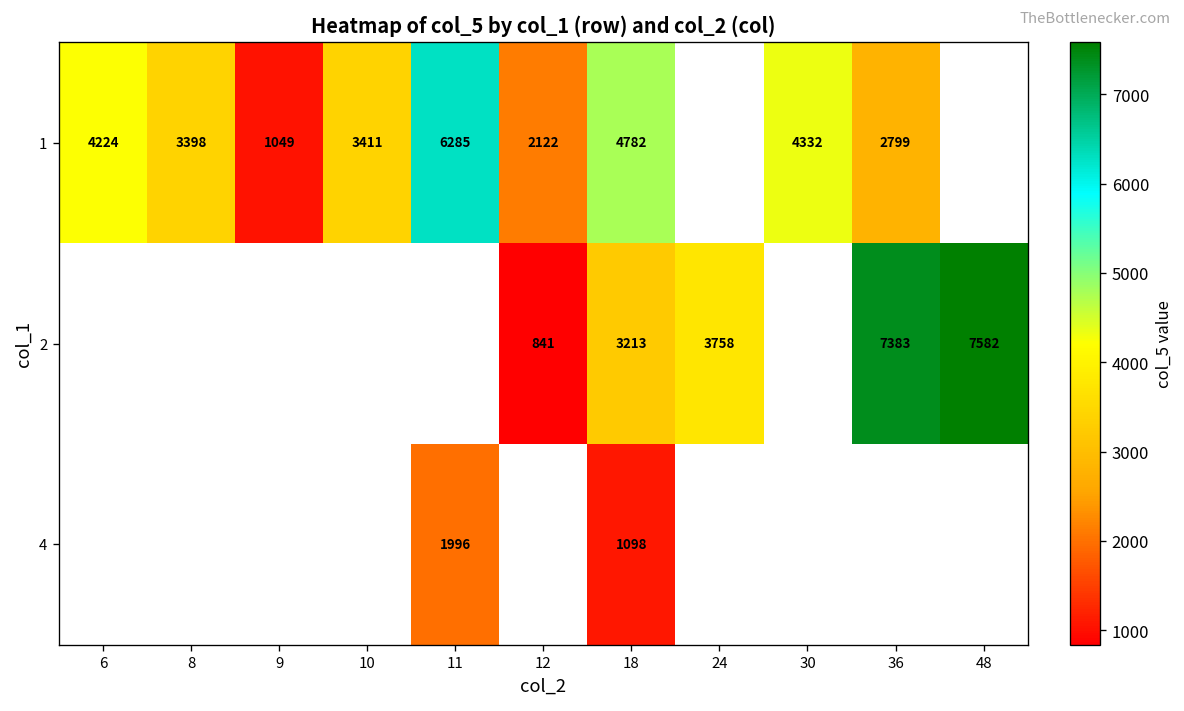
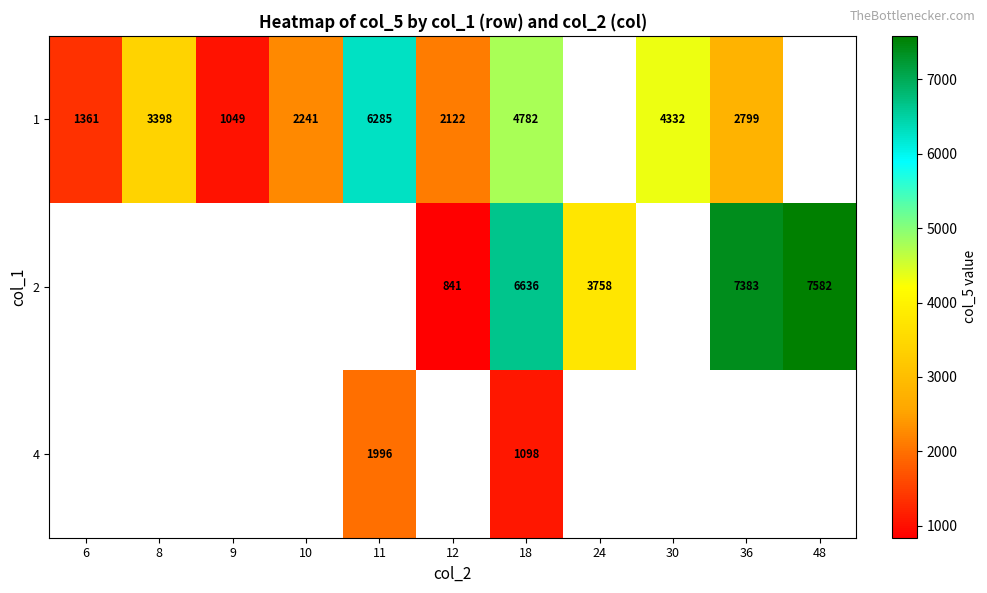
1, 6: 4224 -> 1361
1, 10: 3411 -> 2241
2, 18: 3213 -> 6636
